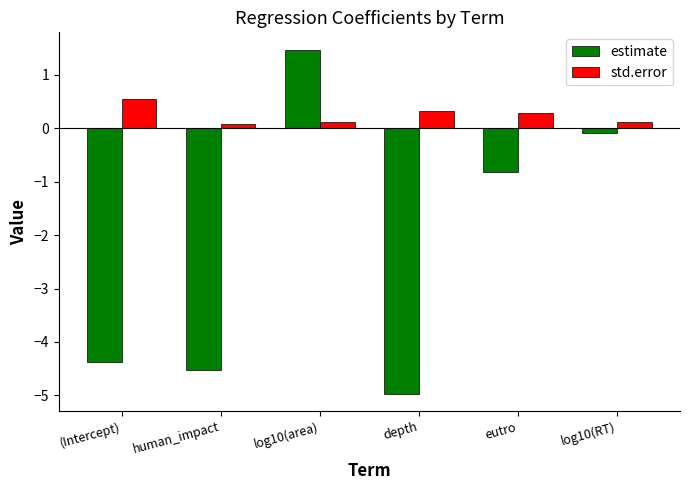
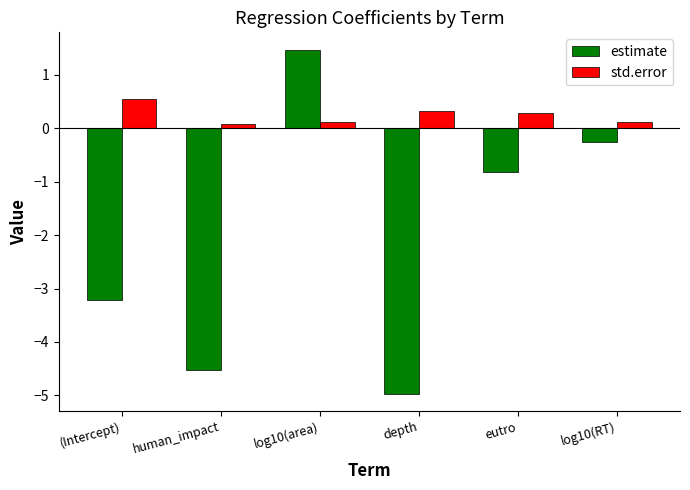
estimate, (Intercept): -4.4 -> -3.2
estimate, log10(RT): -0.1 -> -0.3
